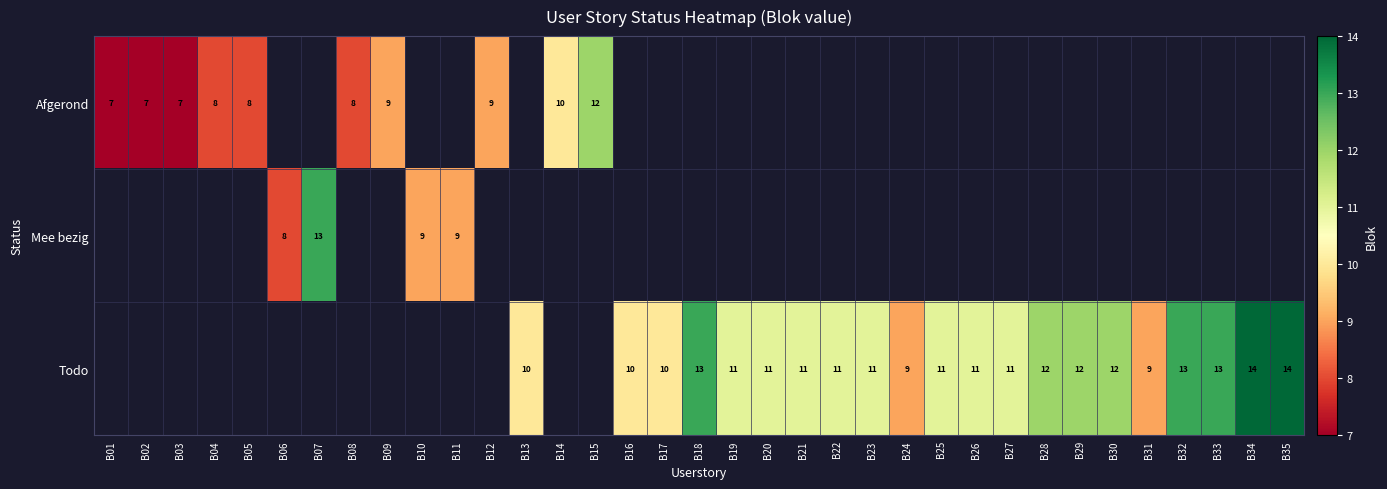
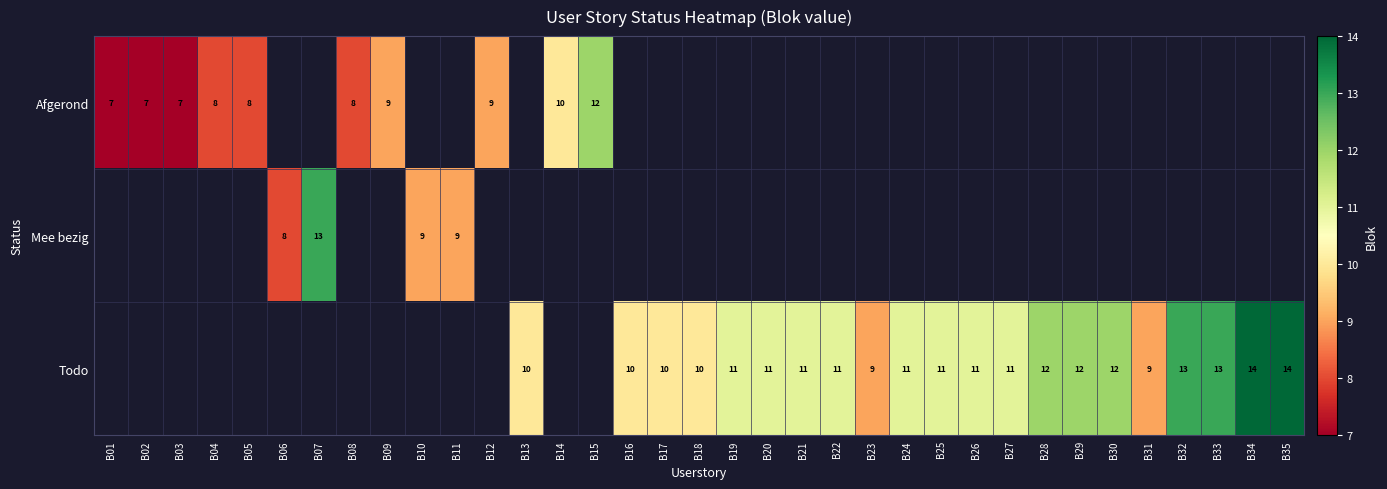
Todo, B18: 13 -> 10
Todo, B23: 11 -> 9
Todo, B24: 9 -> 11
